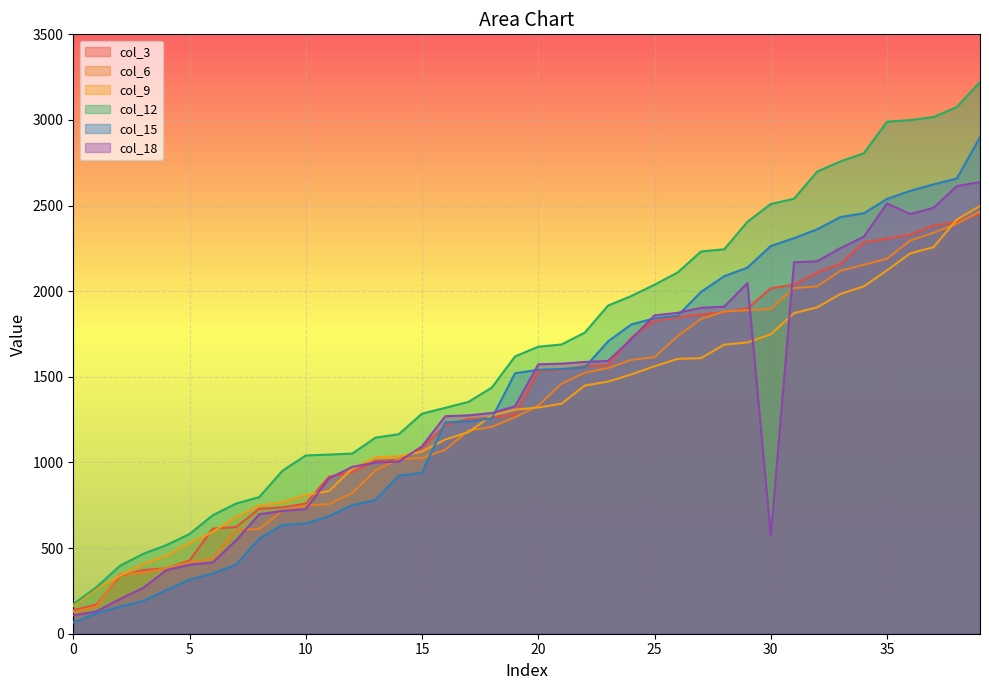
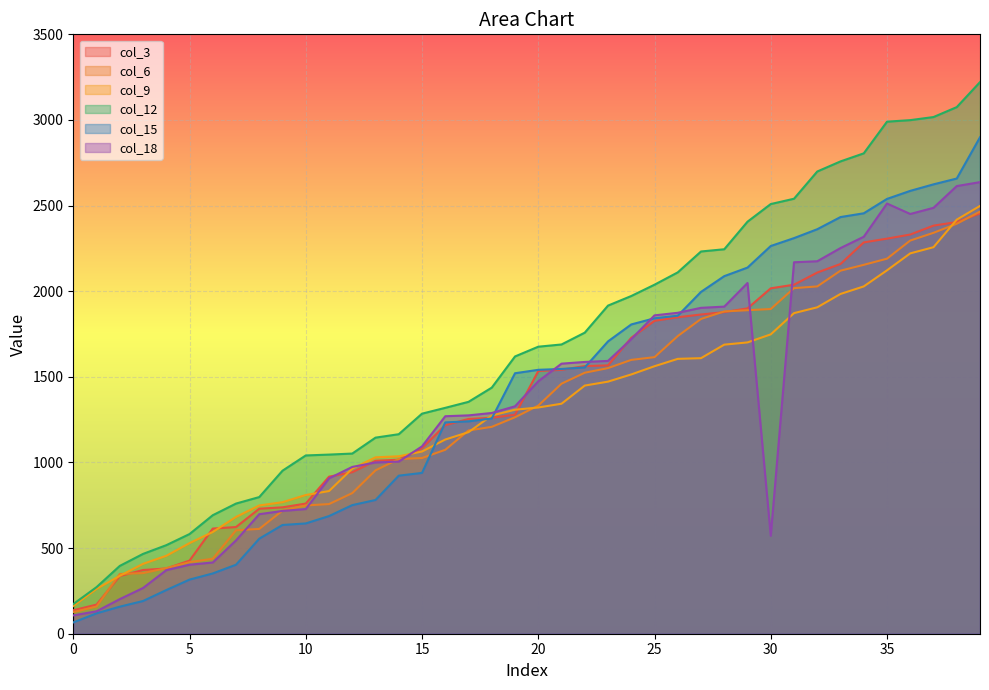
col_18, 20: 1570 -> 1470
